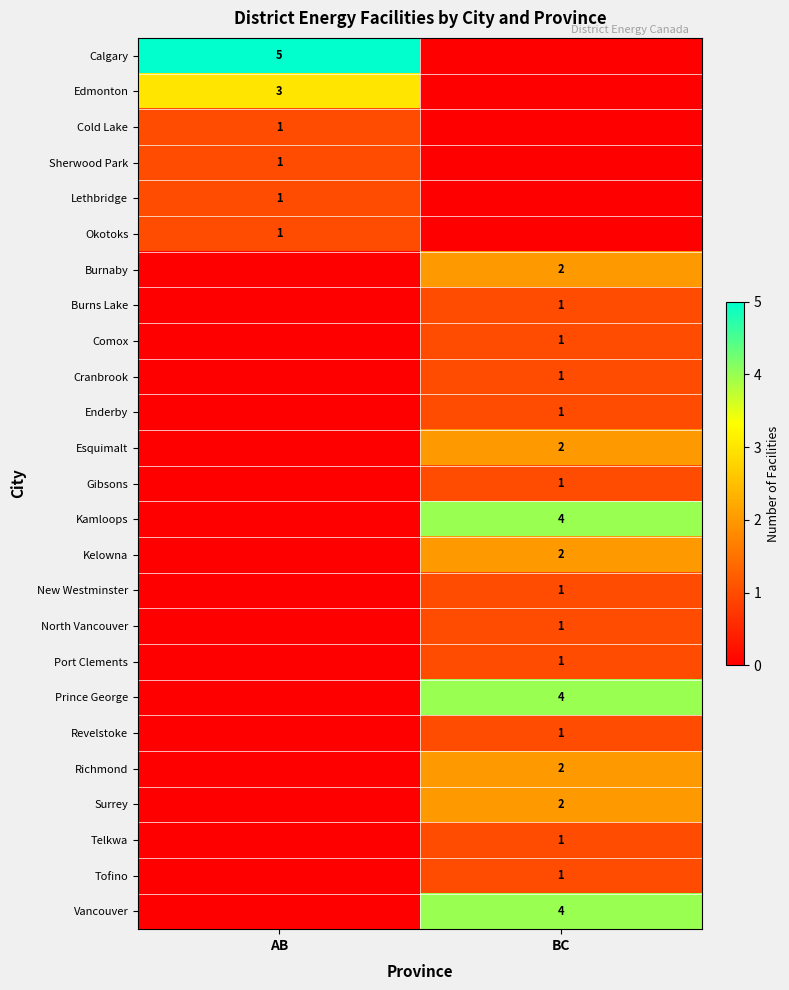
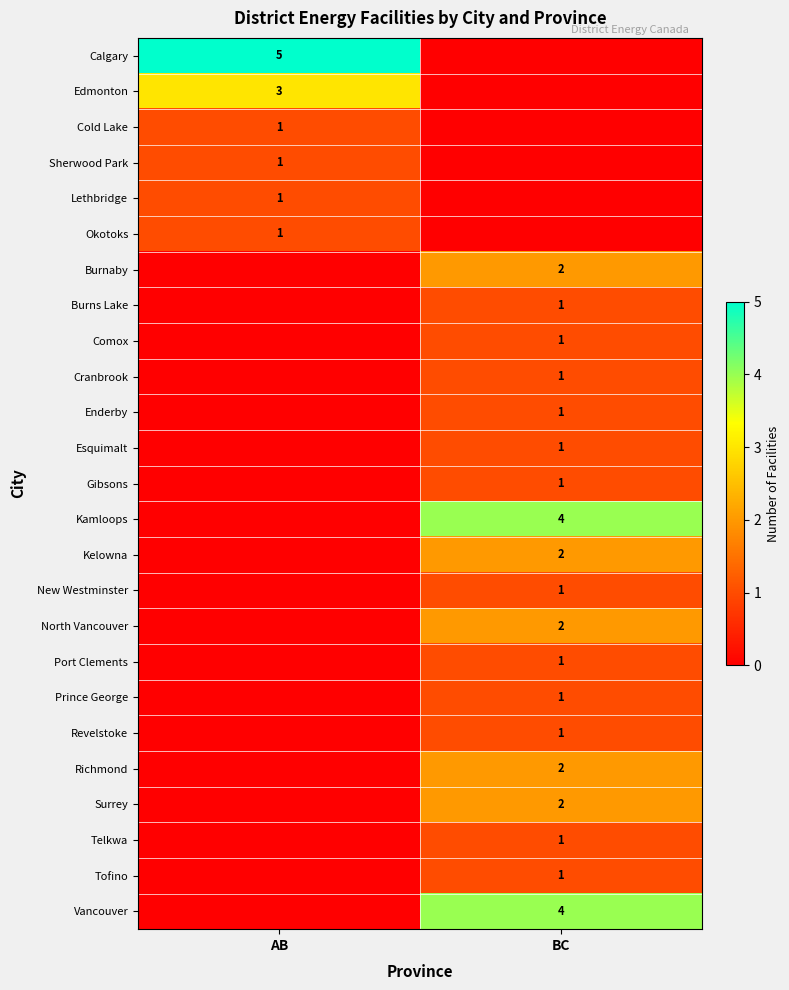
Esquimalt, BC: 2 -> 1
North Vancouver, BC: 1 -> 2
Prince George, BC: 4 -> 1
